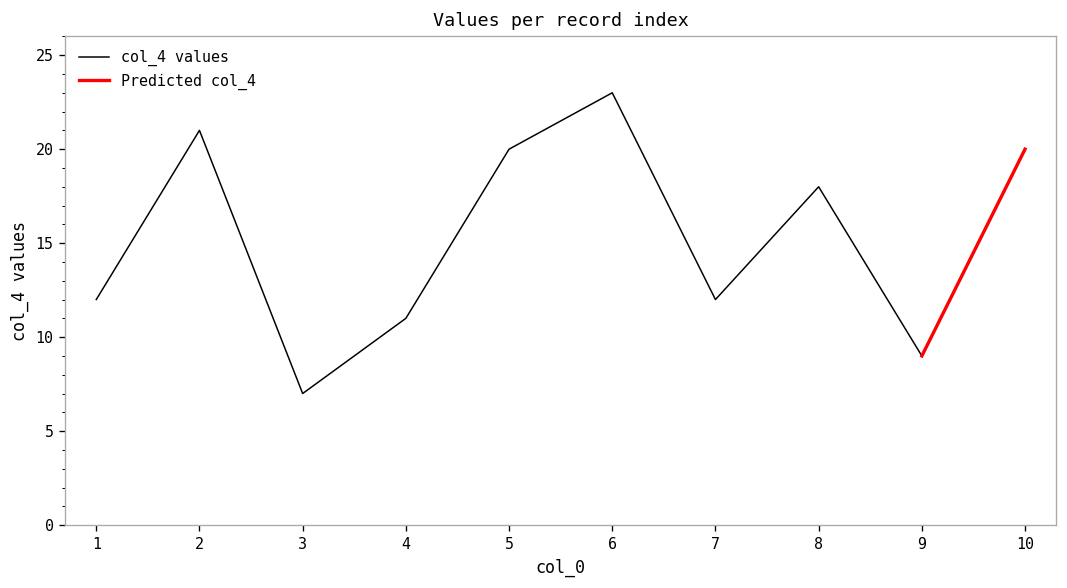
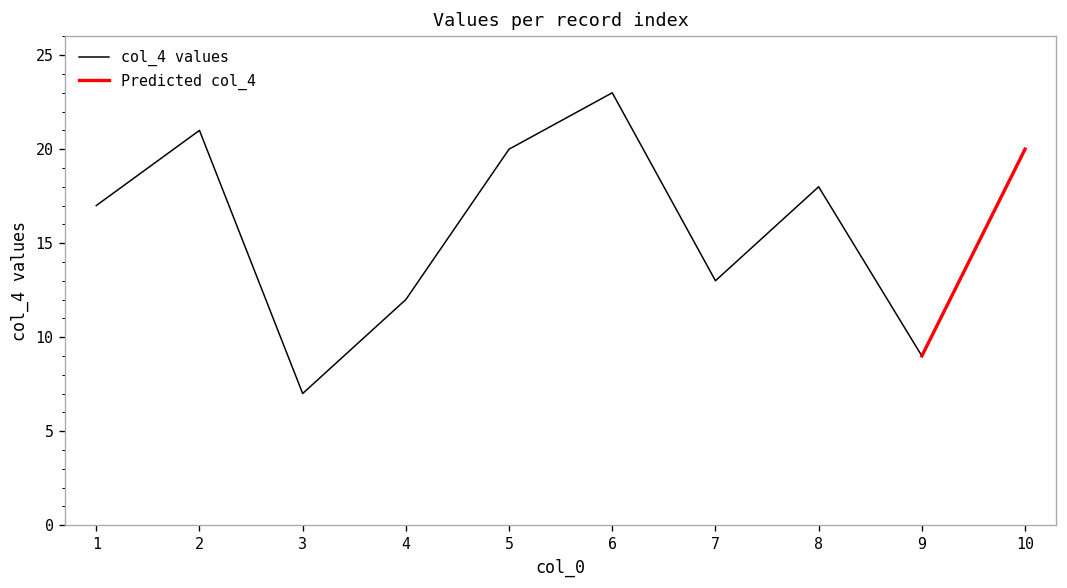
col_4 values, 1: 12 -> 17
col_4 values, 4: 11 -> 12
col_4 values, 7: 12 -> 13
